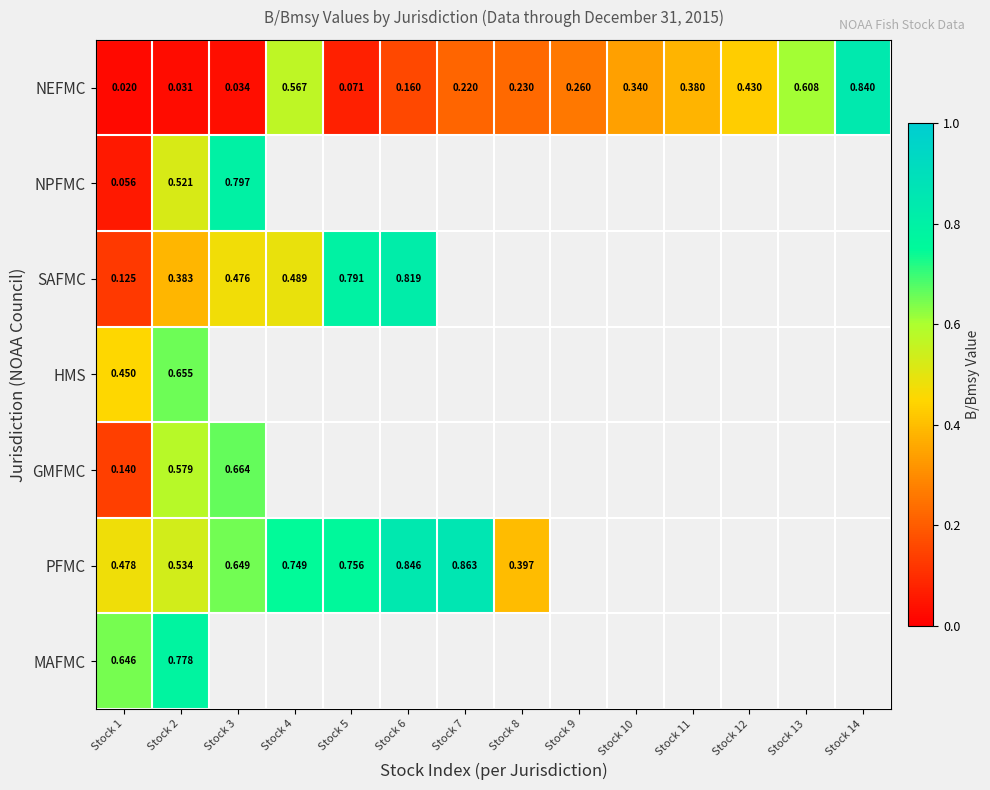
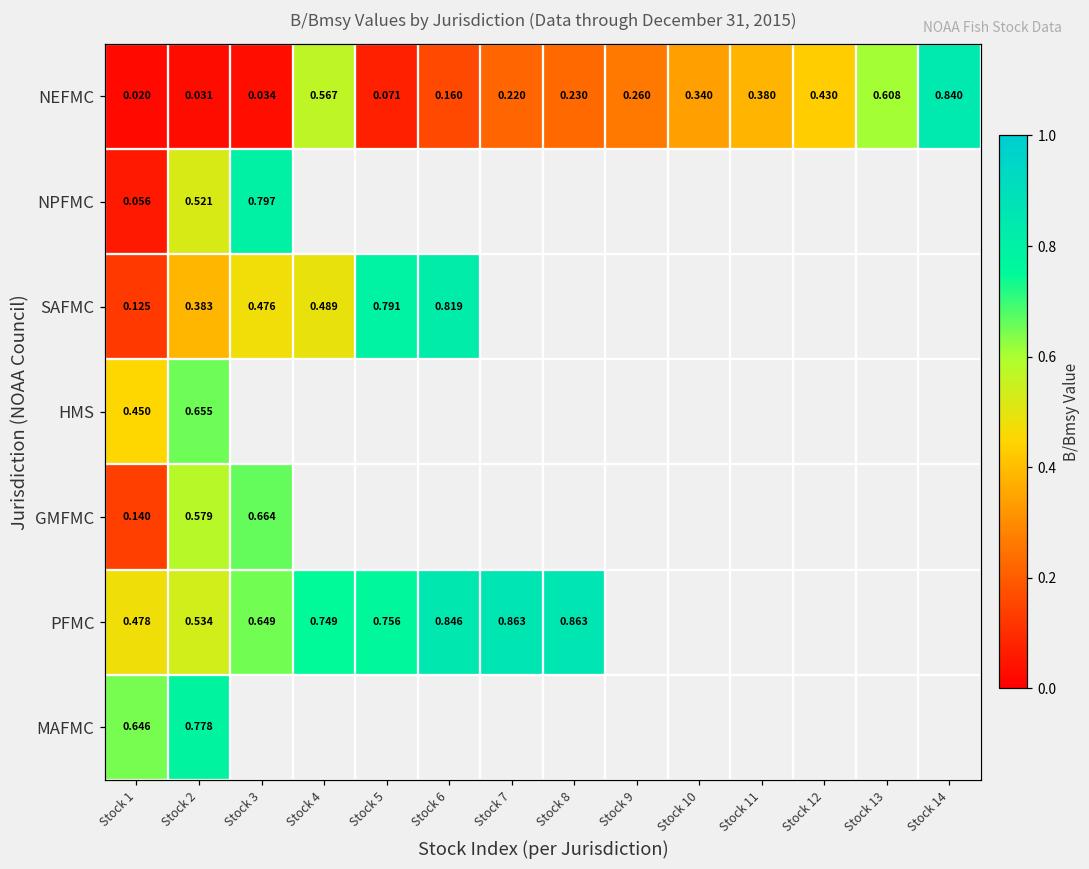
PFMC, Stock 8: 0.397 -> 0.863
